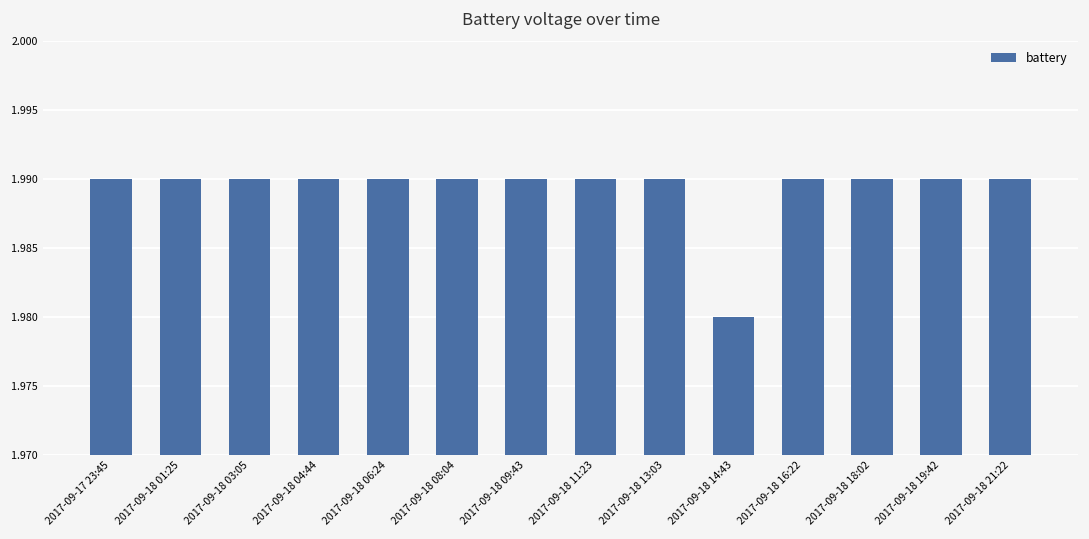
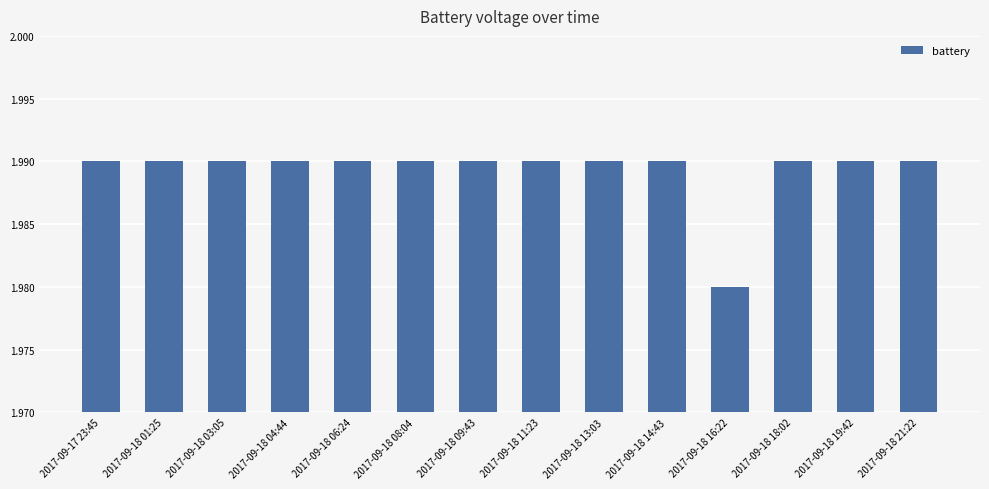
2017-09-18 14:43: 1.98 -> 1.99
2017-09-18 16:22: 1.99 -> 1.98
